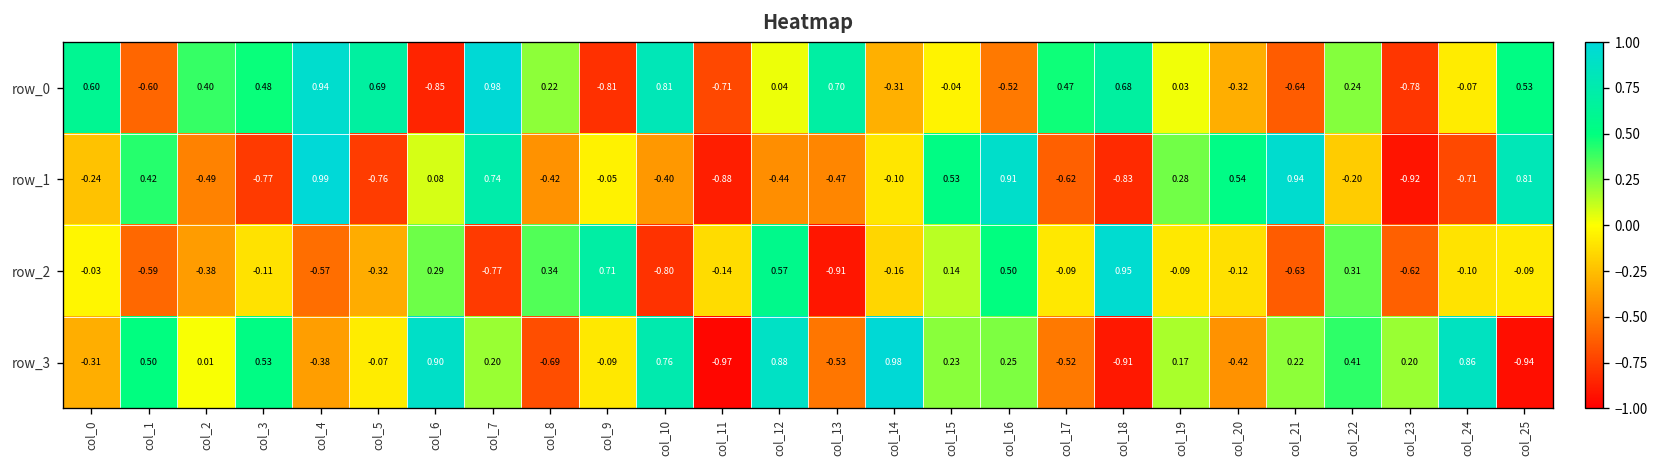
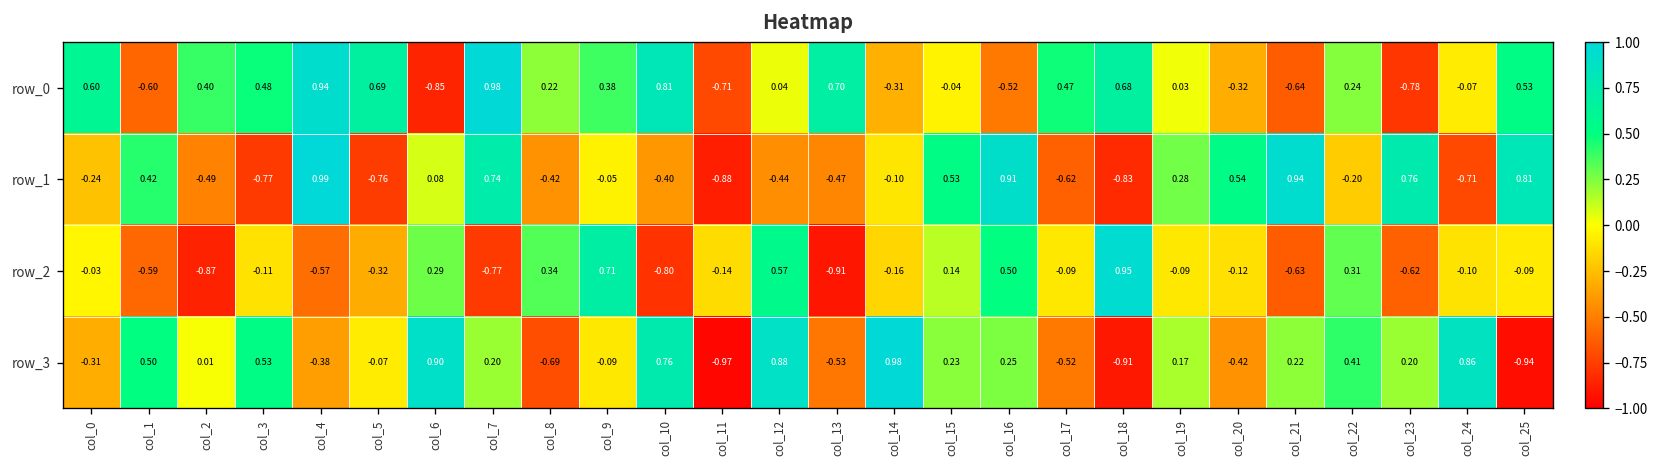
row_0, col_9: -0.81 -> 0.38
row_1, col_23: -0.92 -> 0.76
row_2, col_2: -0.38 -> -0.87
